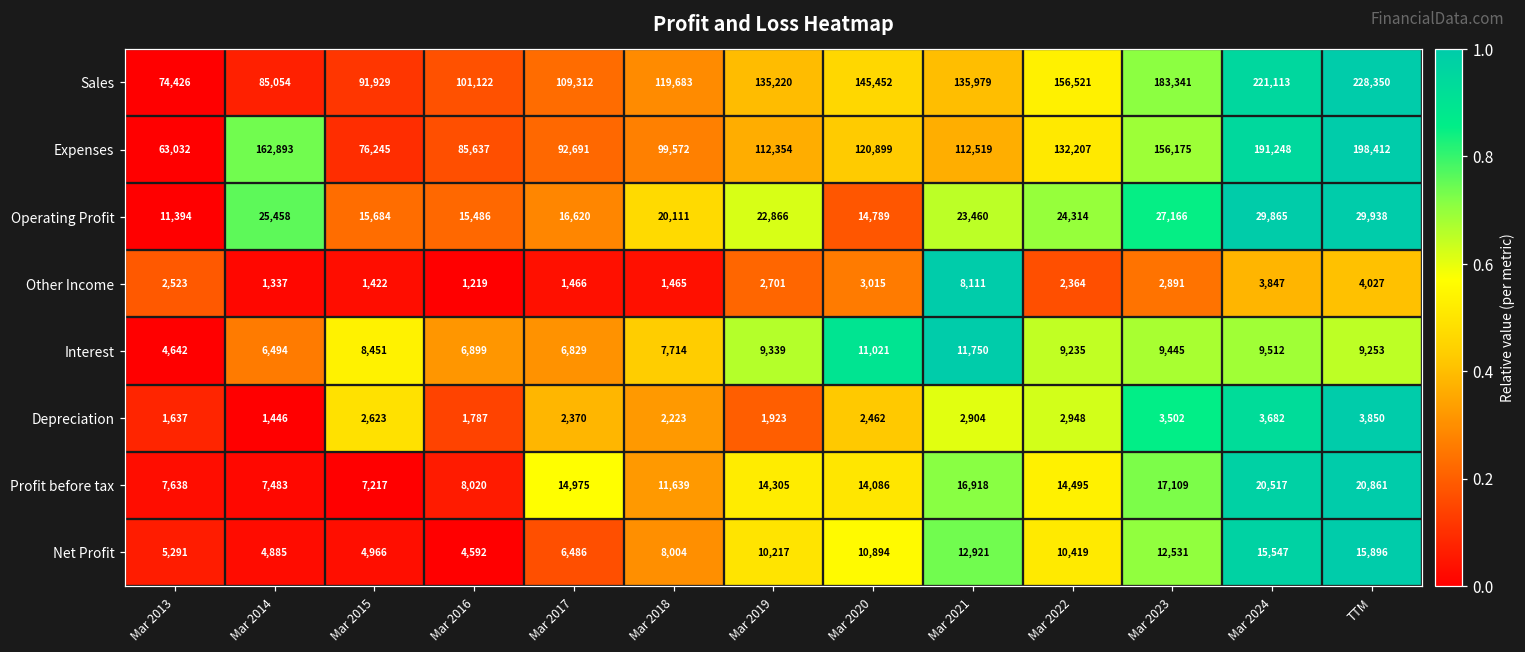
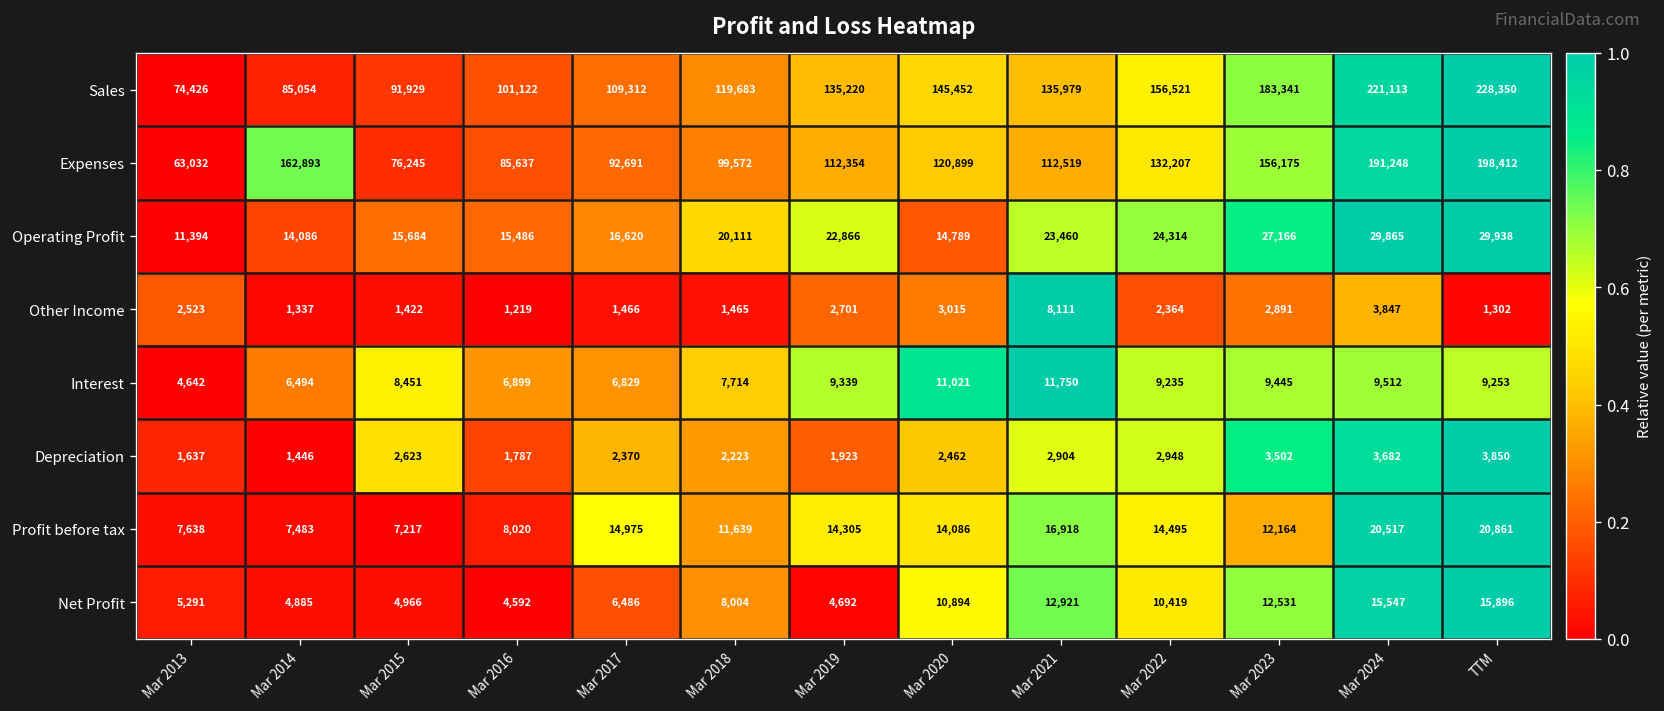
Operating Profit, Mar 2014: 25,458 -> 14,086
Other Income, TTM: 4,027 -> 1,302
Profit before tax, Mar 2023: 17,109 -> 12,164
Net Profit, Mar 2019: 10,217 -> 4,692
